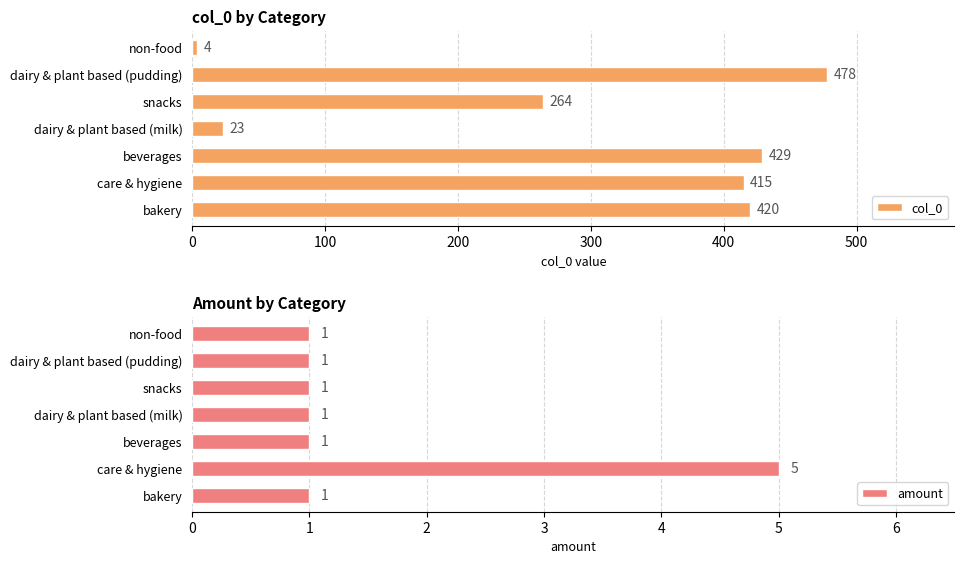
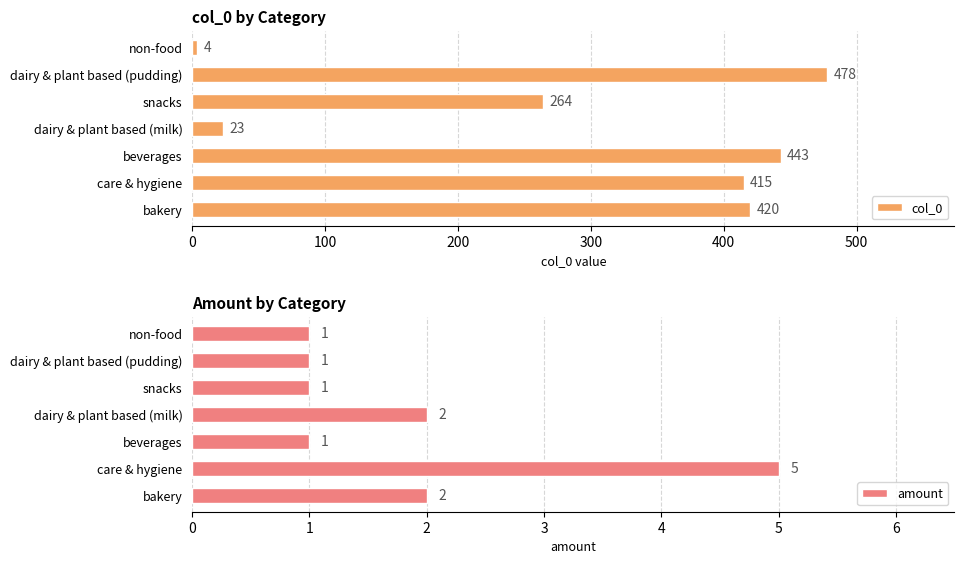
col_0 by Category, beverages: 429 -> 443
Amount by Category, dairy & plant based (milk): 1 -> 2
Amount by Category, bakery: 1 -> 2
